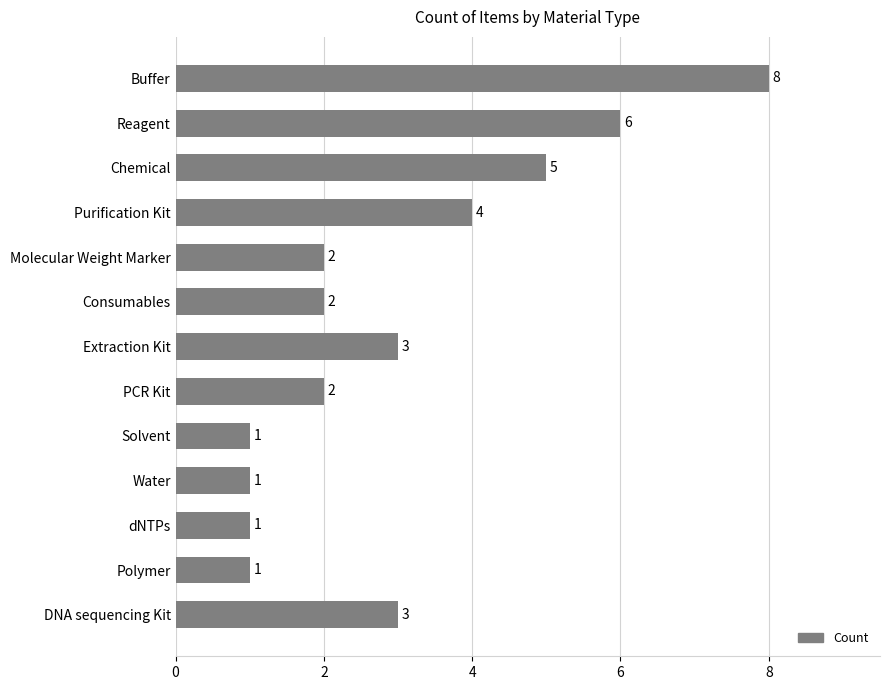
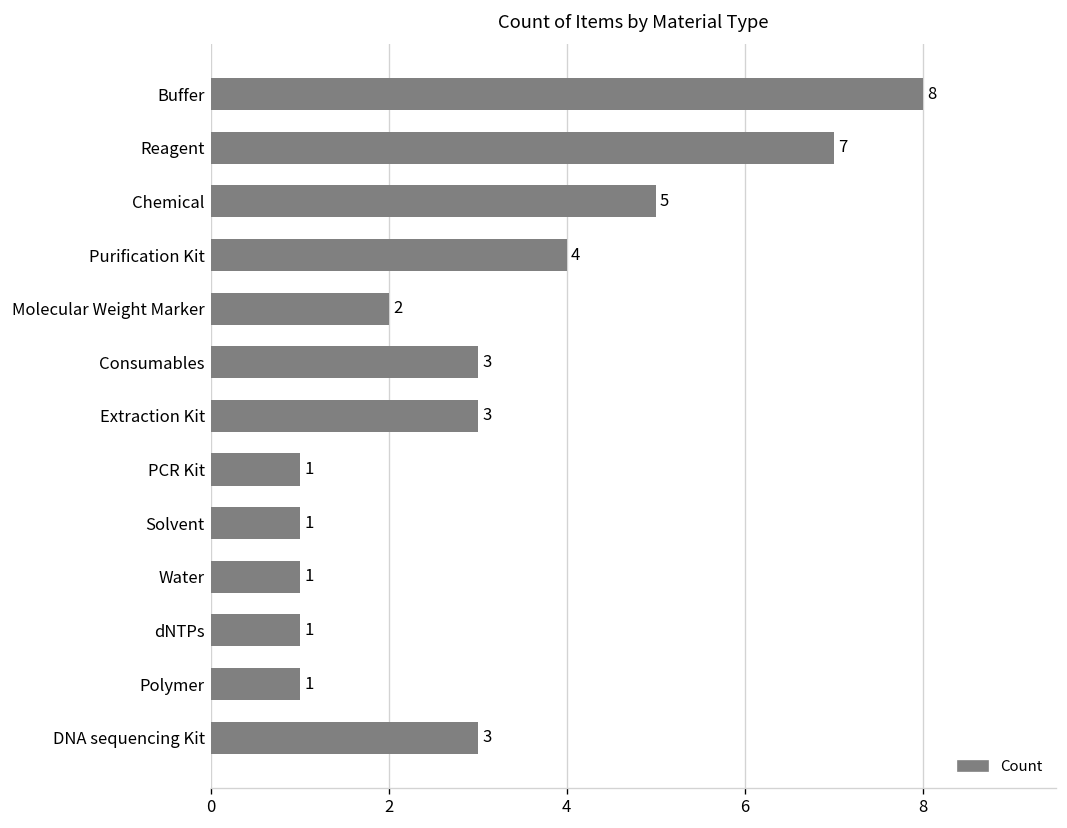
Reagent: 6 -> 7
Consumables: 2 -> 3
PCR Kit: 2 -> 1
